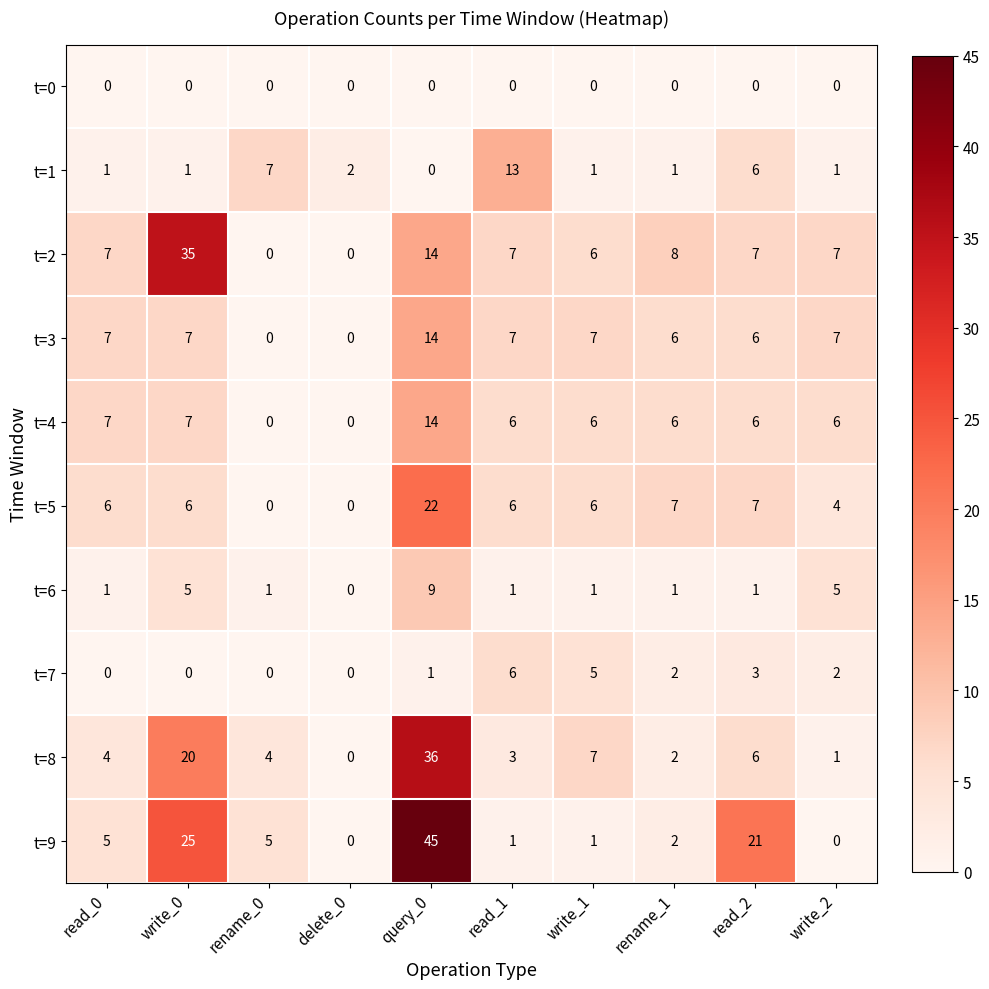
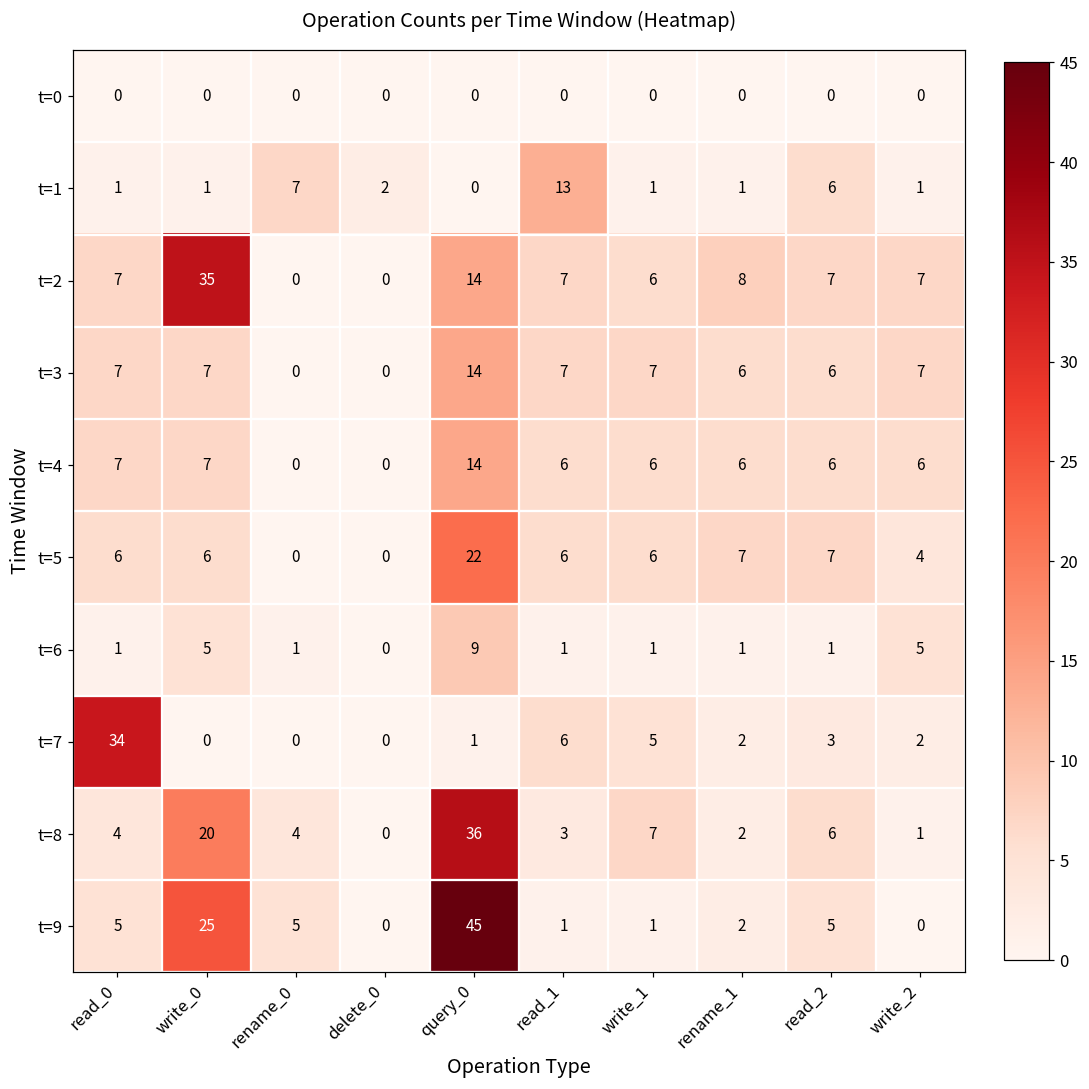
t=7, read_0: 0 -> 34
t=9, read_2: 21 -> 5
